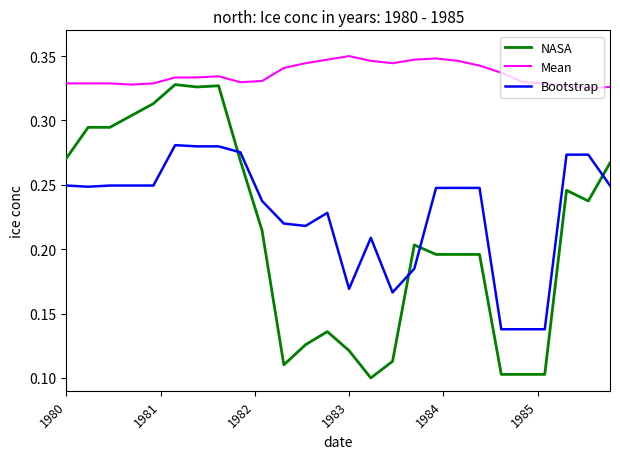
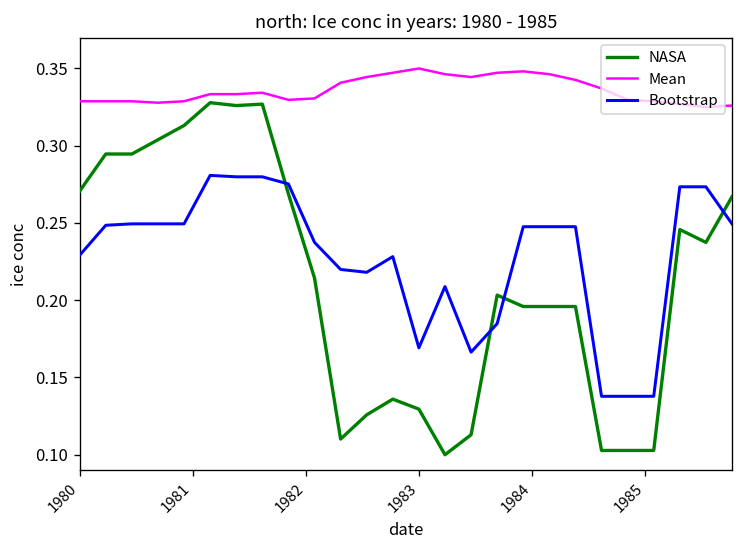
Bootstrap, 1980: 0.249 -> 0.229
NASA, 1983: 0.121 -> 0.130
